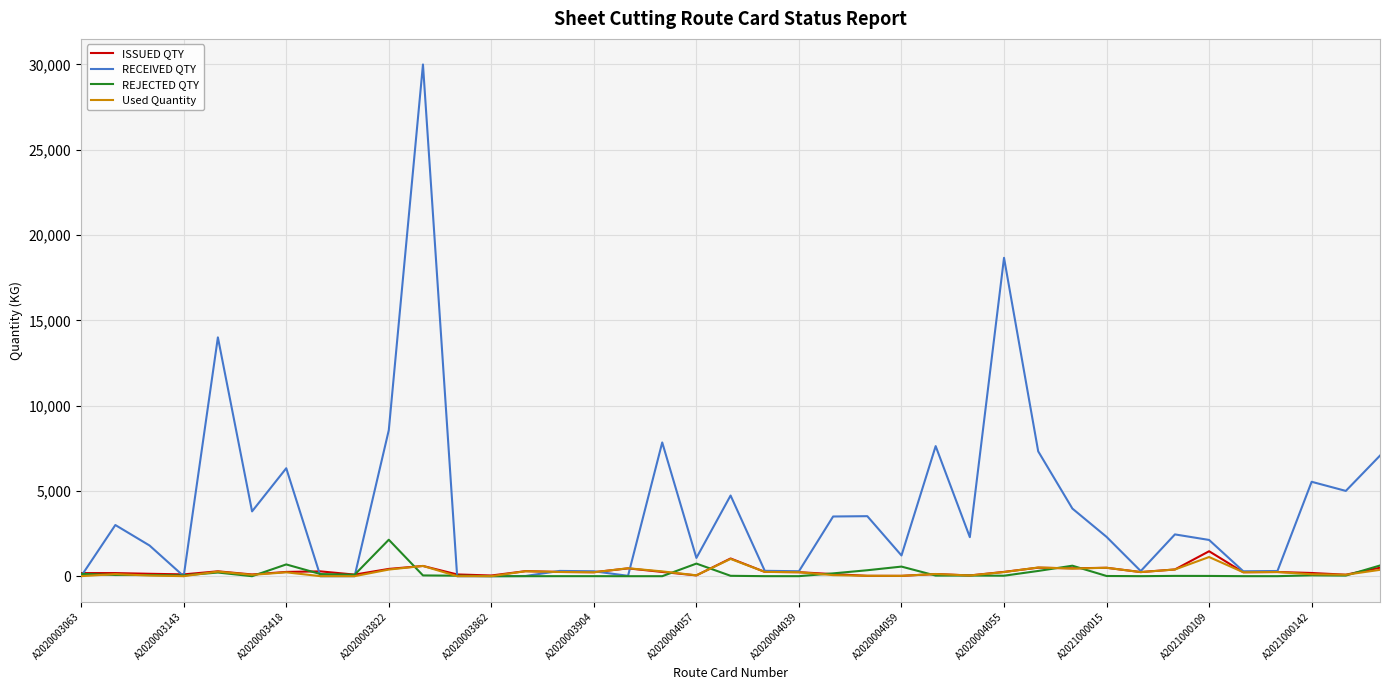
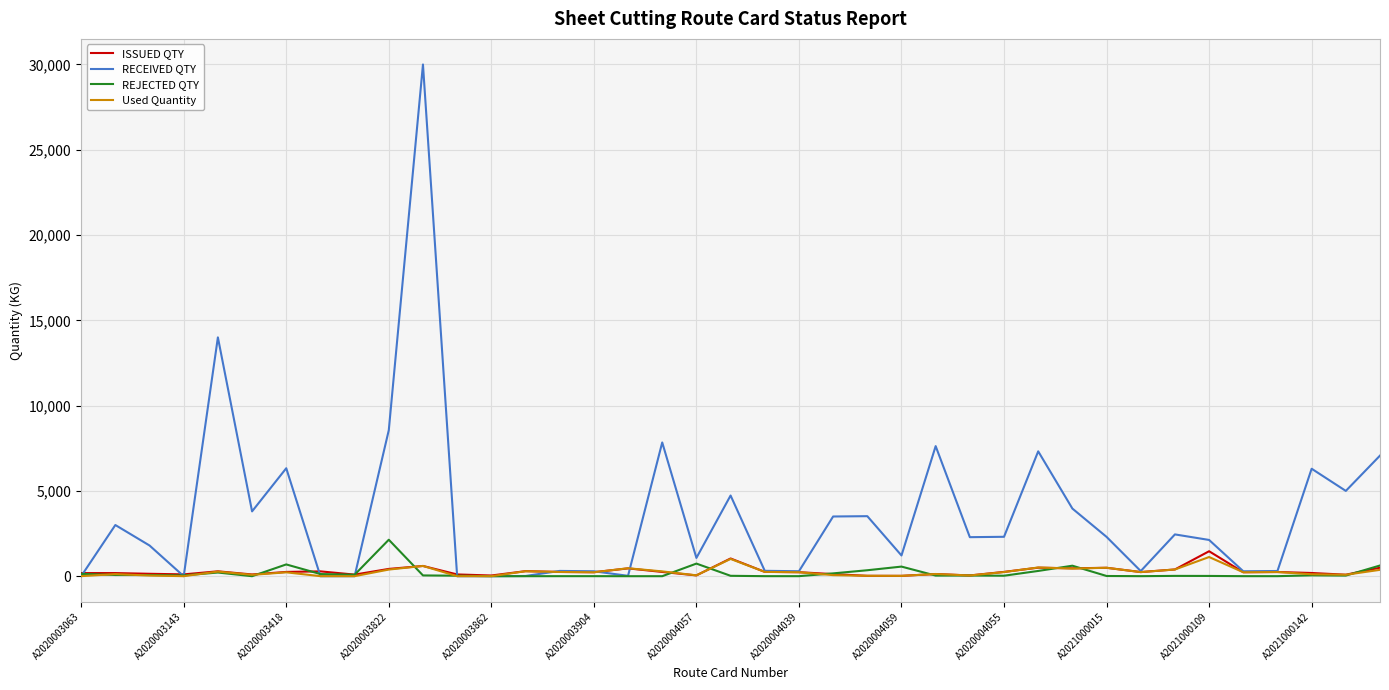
RECEIVED QTY, A2020004055: 18,700 -> 2,300
RECEIVED QTY, A2021000142: 5,500 -> 6,300
